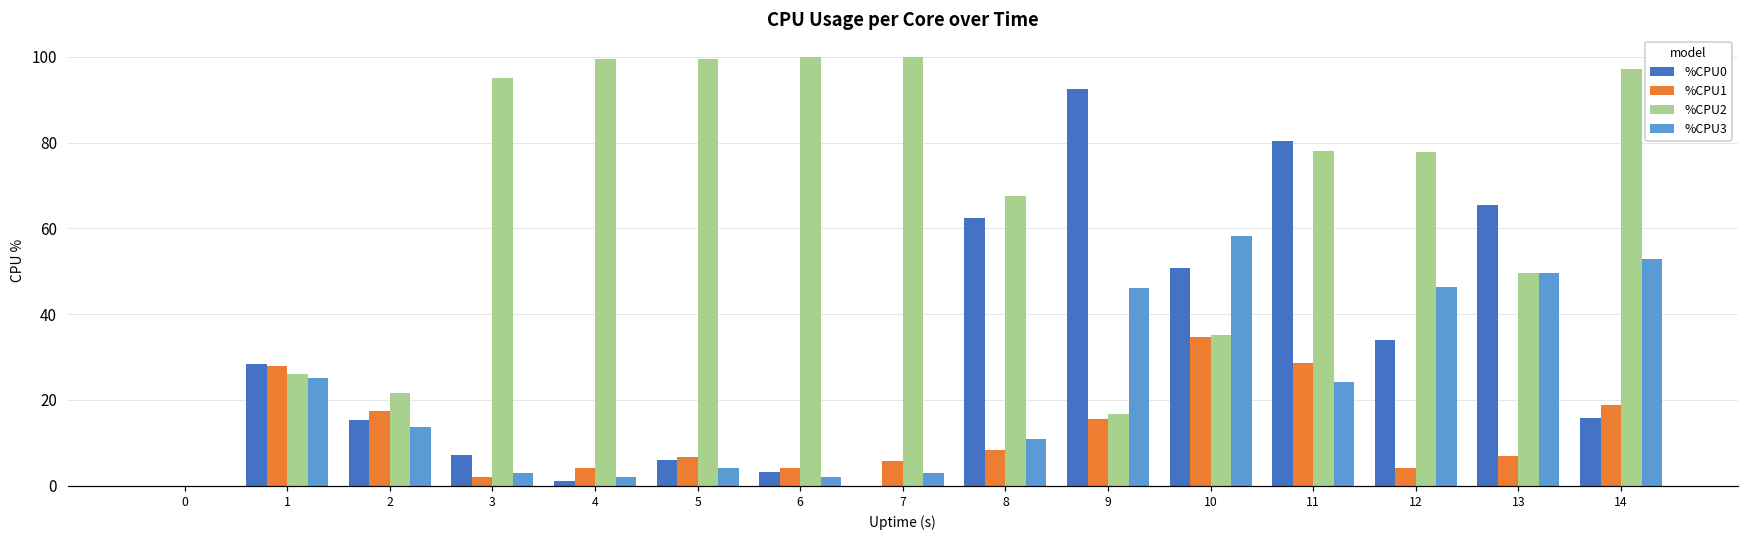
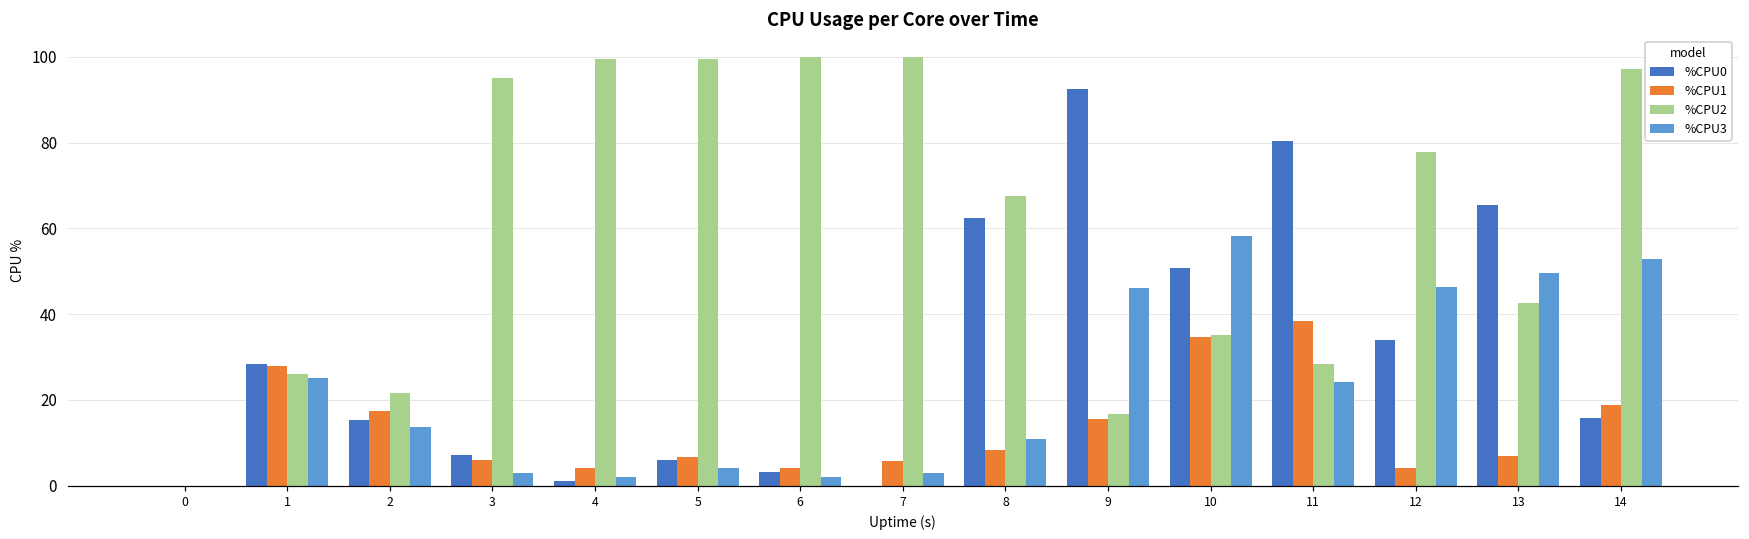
%CPU1, 3: 2 -> 6
%CPU1, 11: 29 -> 38
%CPU2, 11: 78 -> 28
%CPU2, 13: 50 -> 43
